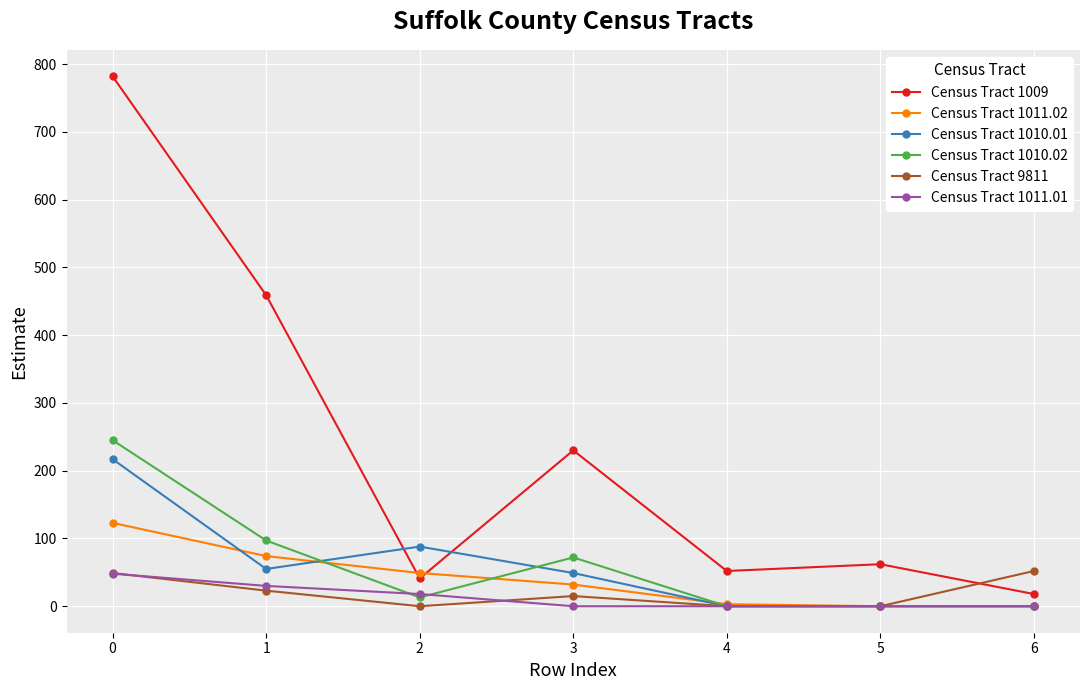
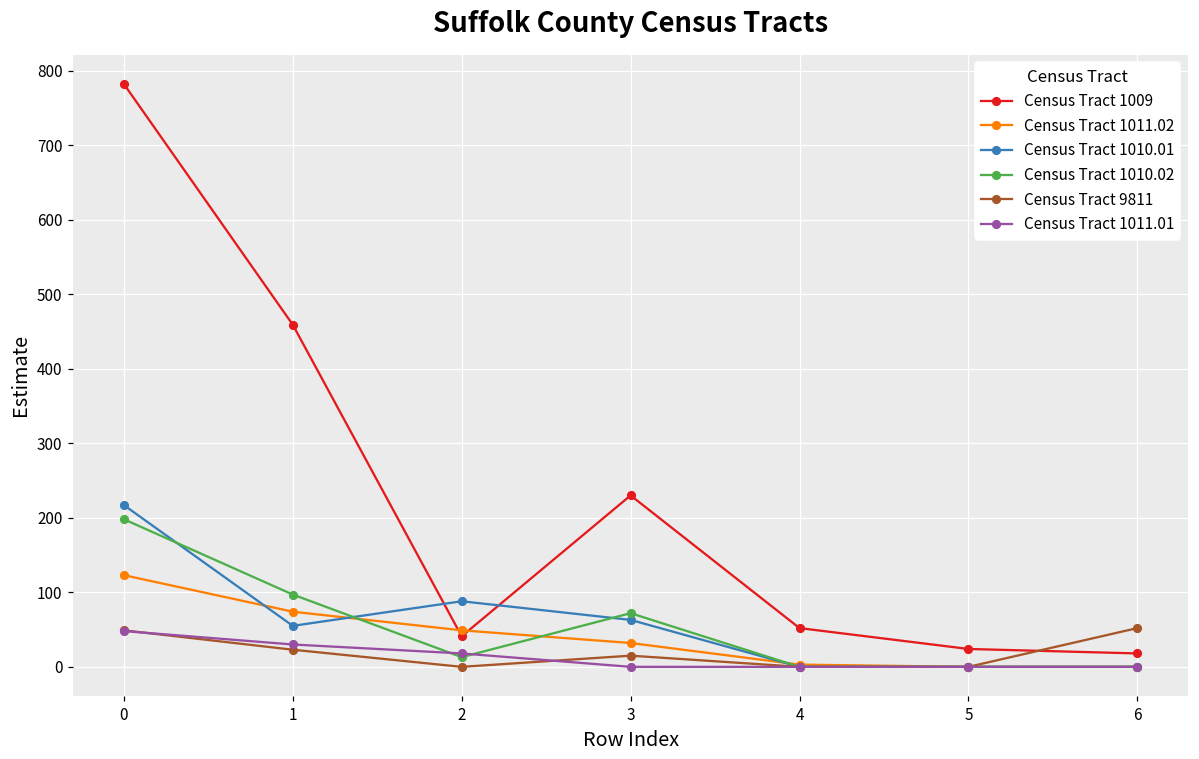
Census Tract 1010.02, 0: 250 -> 200
Census Tract 1010.01, 3: 50 -> 60
Census Tract 1009, 5: 60 -> 20
